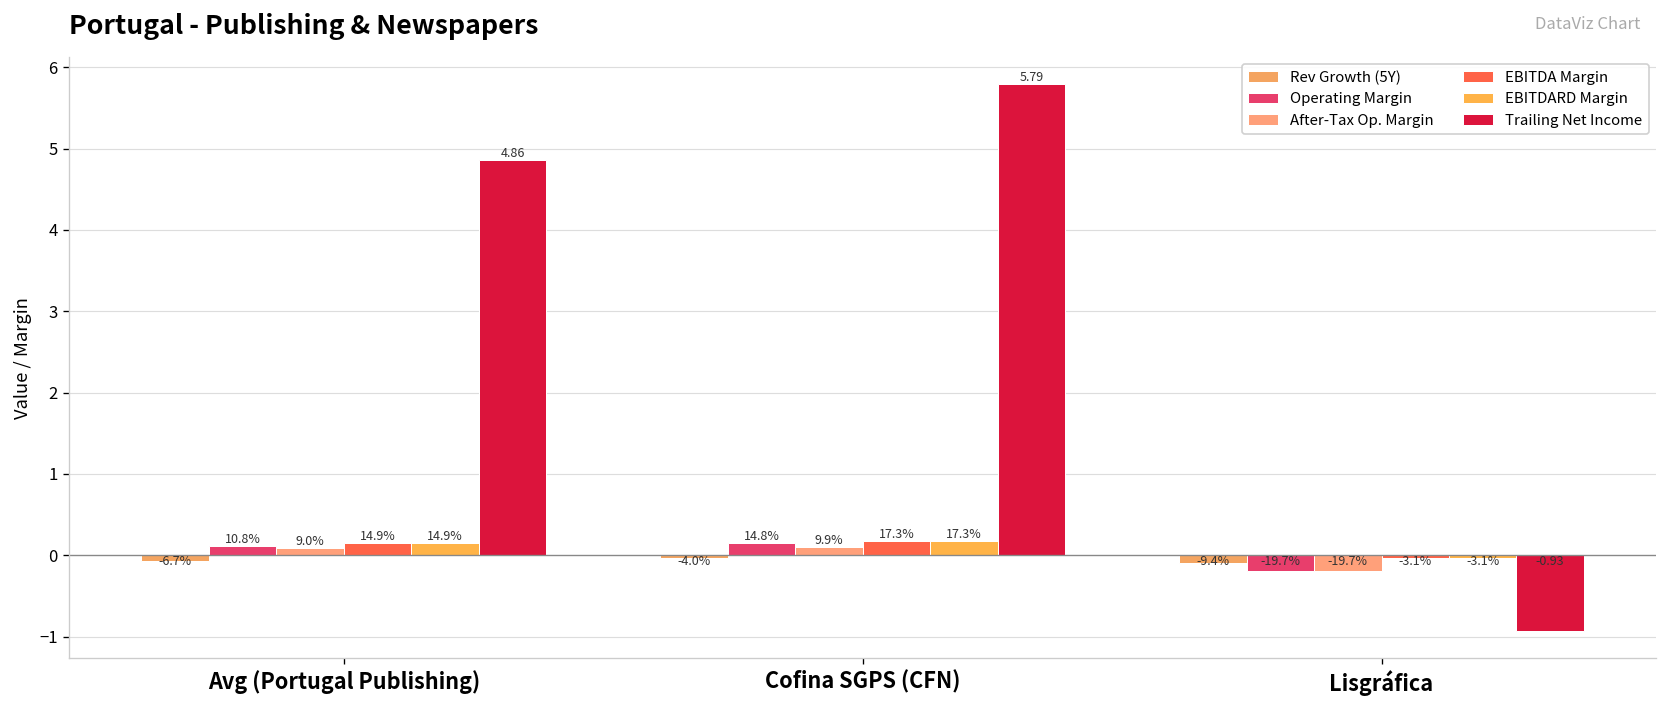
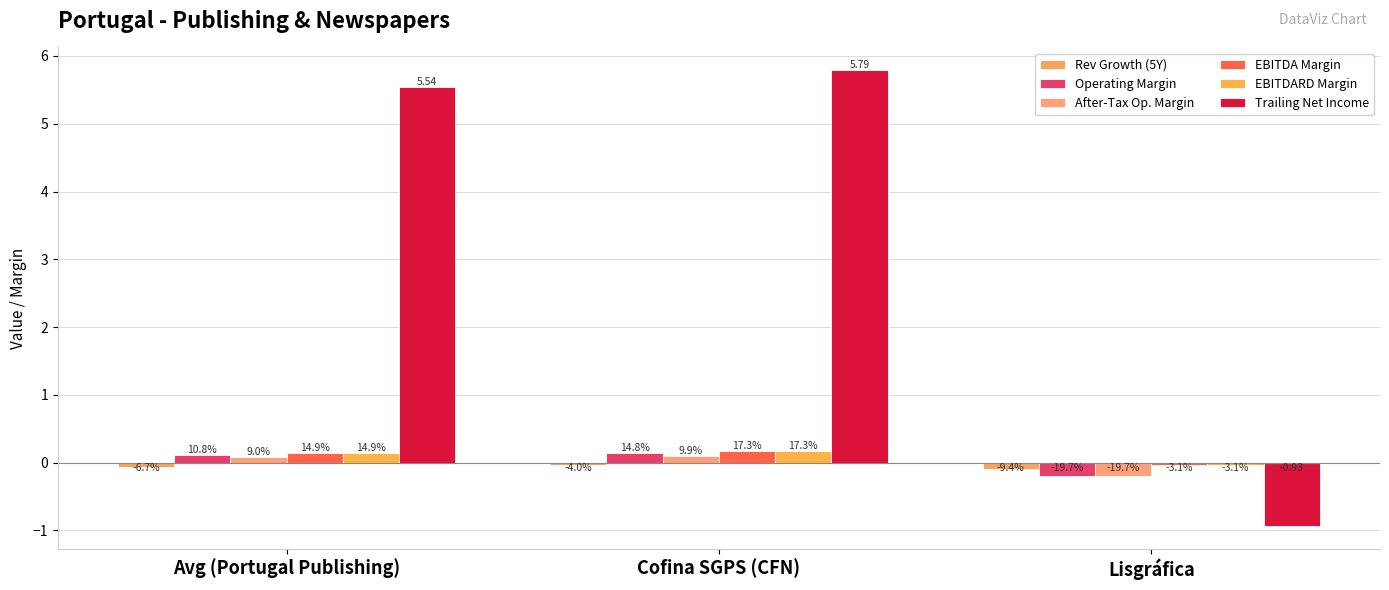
Trailing Net Income, Avg (Portugal Publishing): 4.86 -> 5.54
